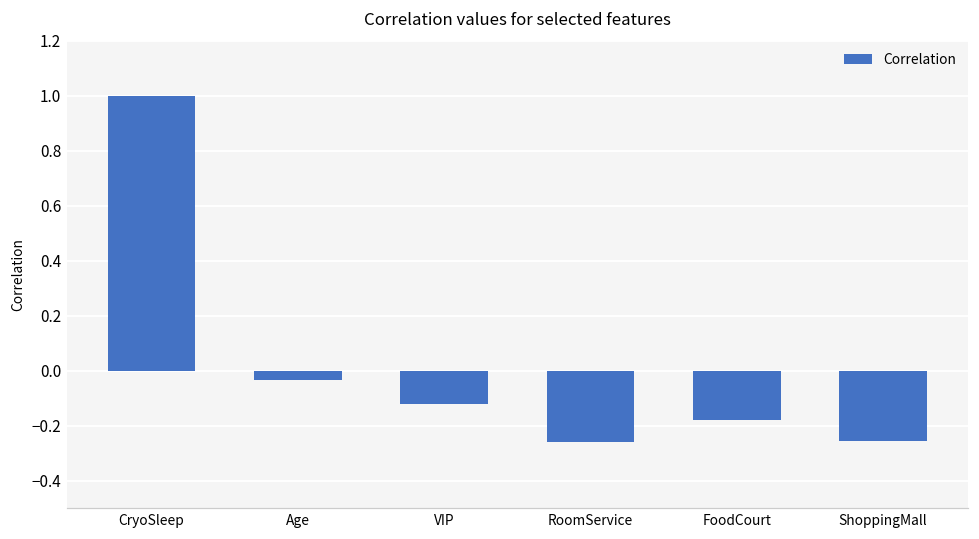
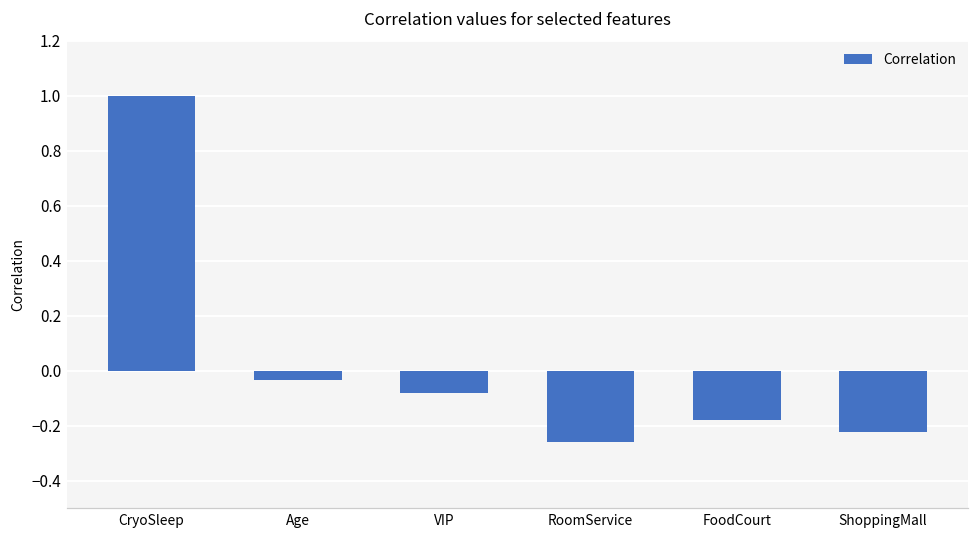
VIP: -0.12 -> -0.08
ShoppingMall: -0.25 -> -0.22
